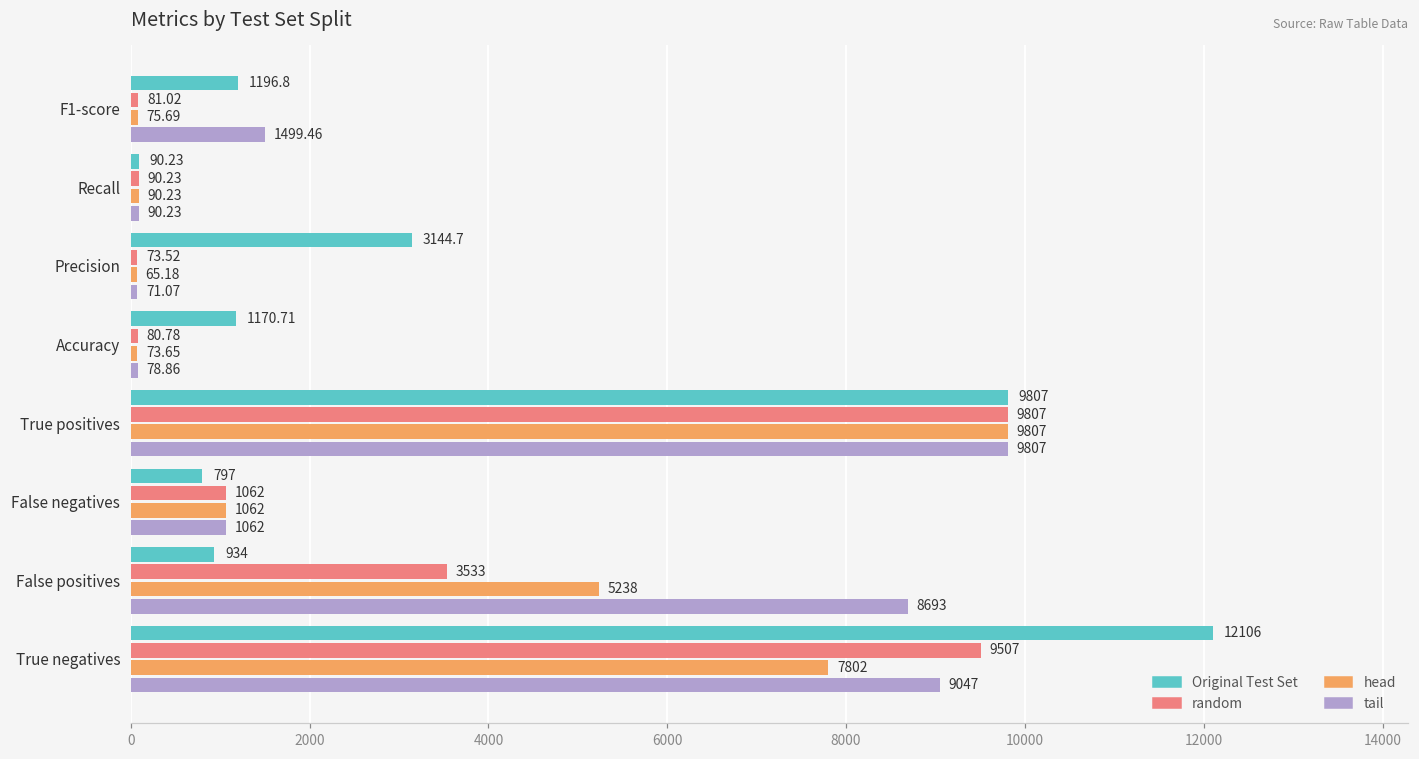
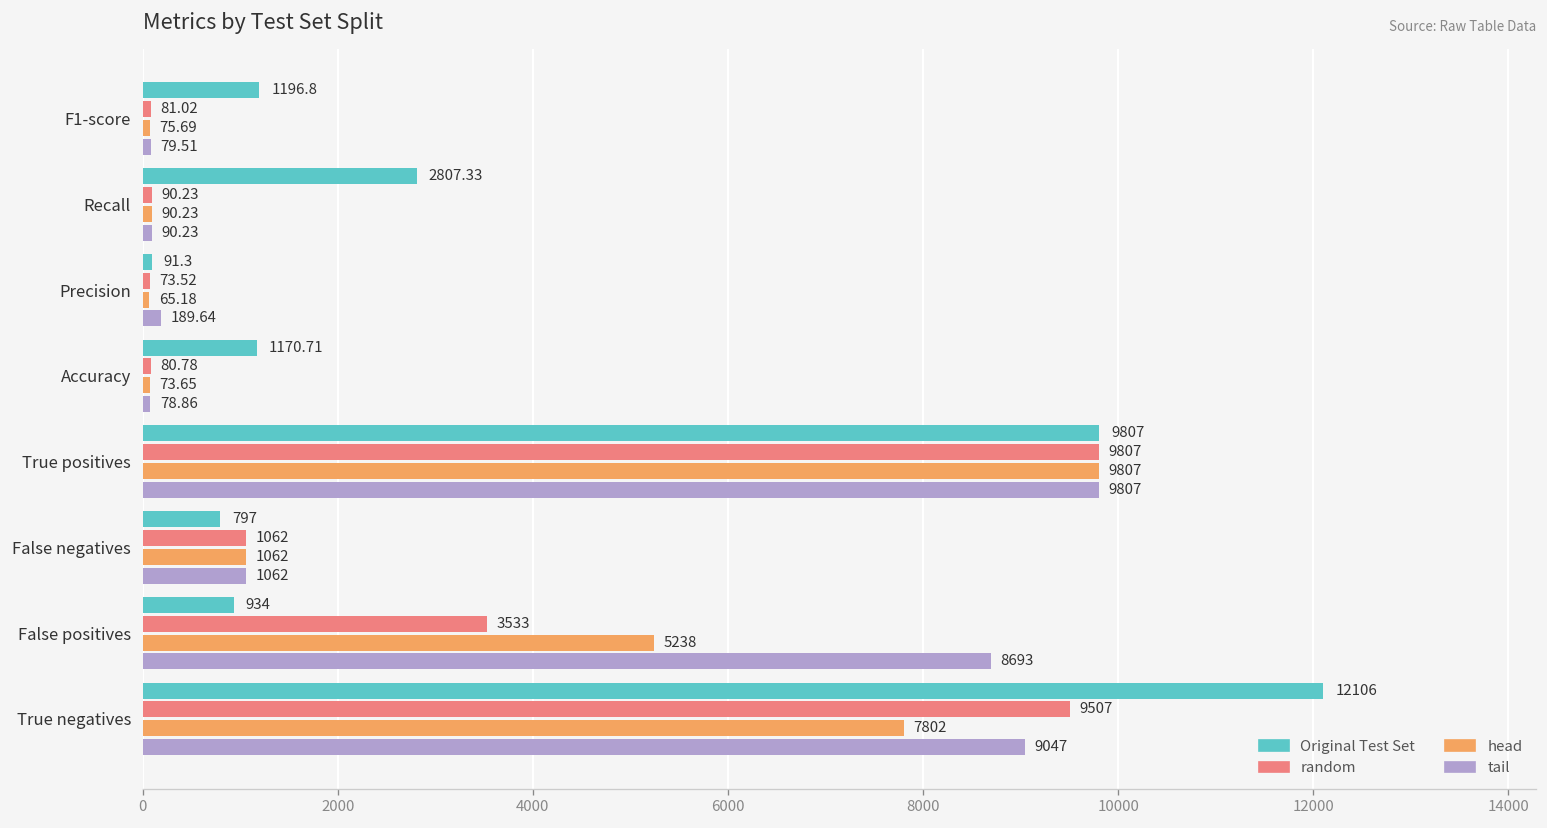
tail, F1-score: 1499.46 -> 79.51
Original Test Set, Recall: 90.23 -> 2807.33
Original Test Set, Precision: 3144.7 -> 91.3
tail, Precision: 71.07 -> 189.64
